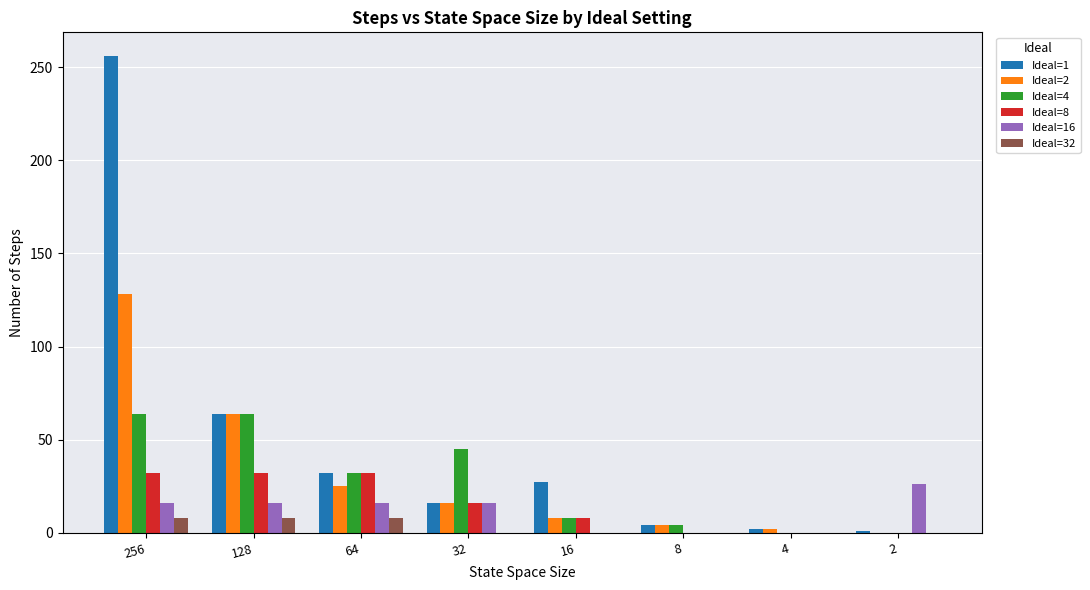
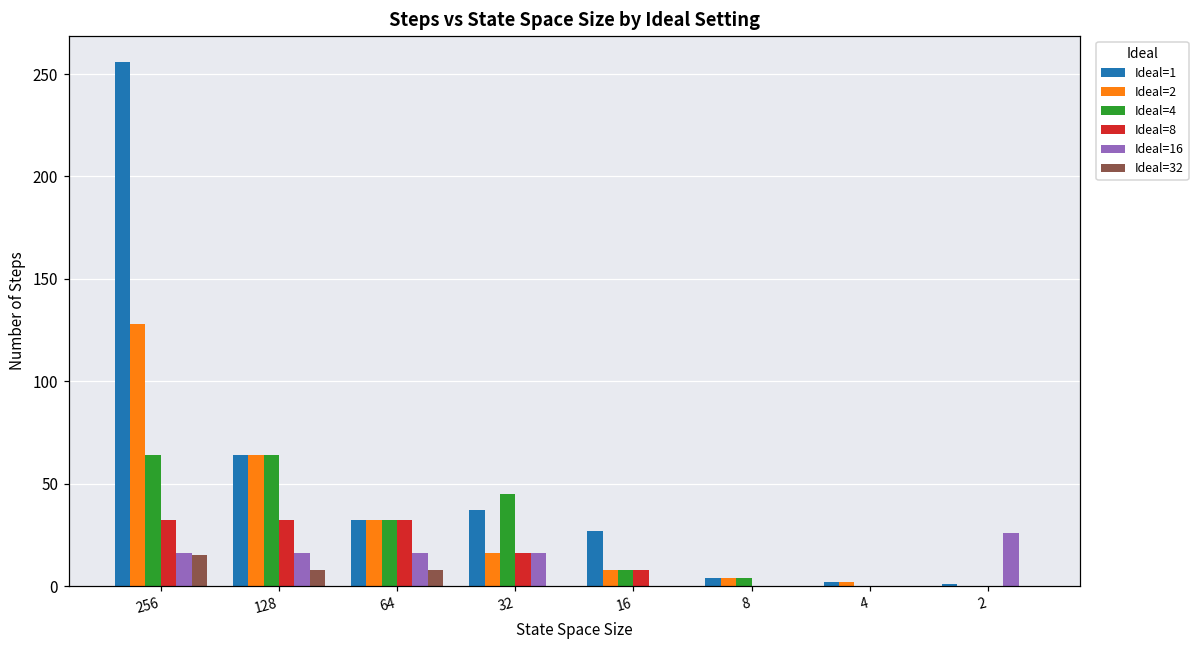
Ideal=32, 256: 8 -> 15
Ideal=2, 64: 25 -> 32
Ideal=1, 32: 16 -> 37
